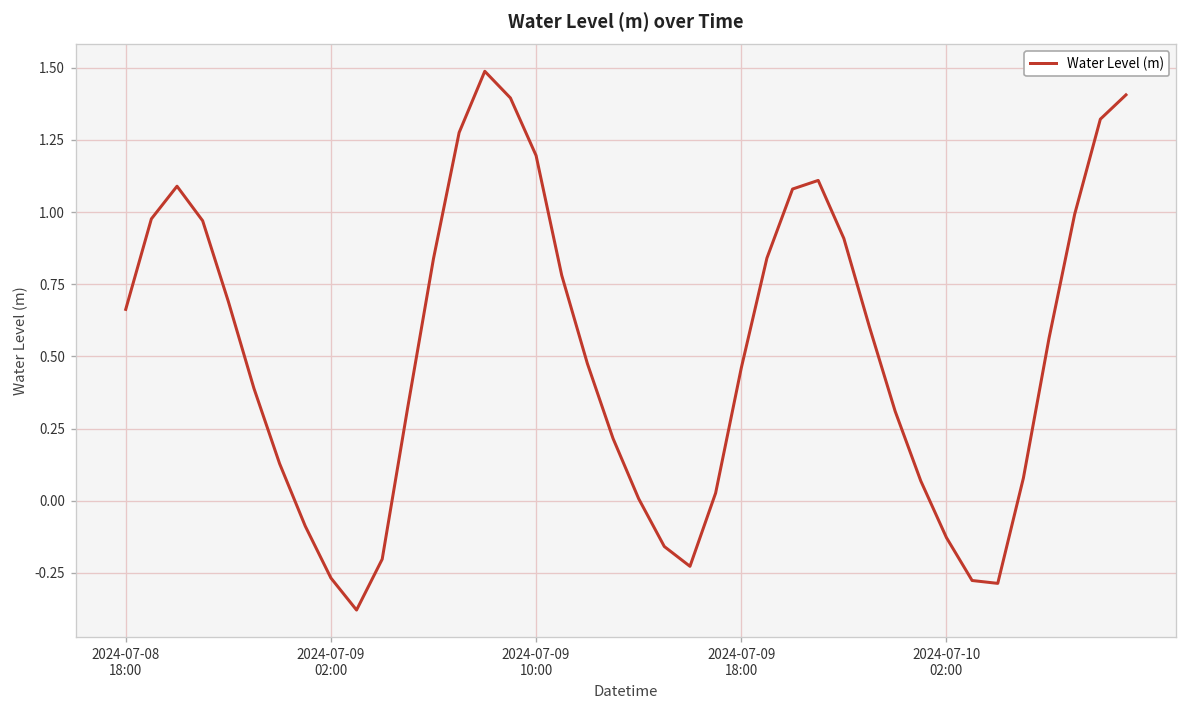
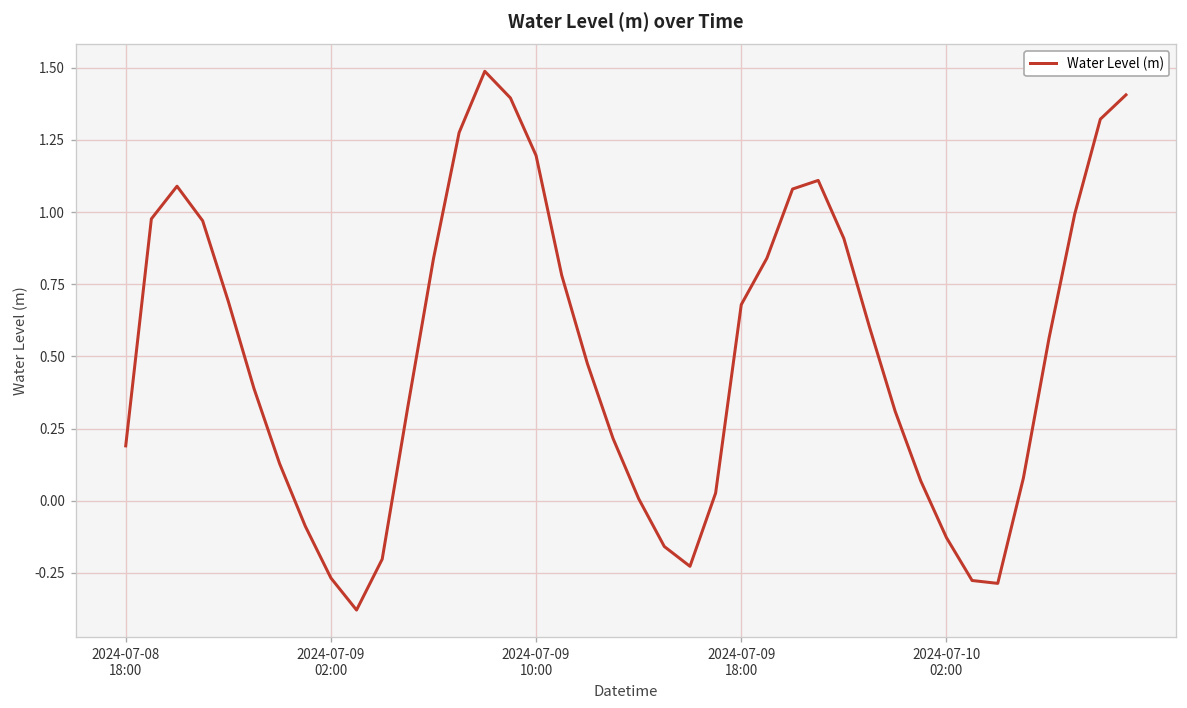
2024-07-08 18:00: 0.66 -> 0.19
2024-07-09 18:00: 0.46 -> 0.68
